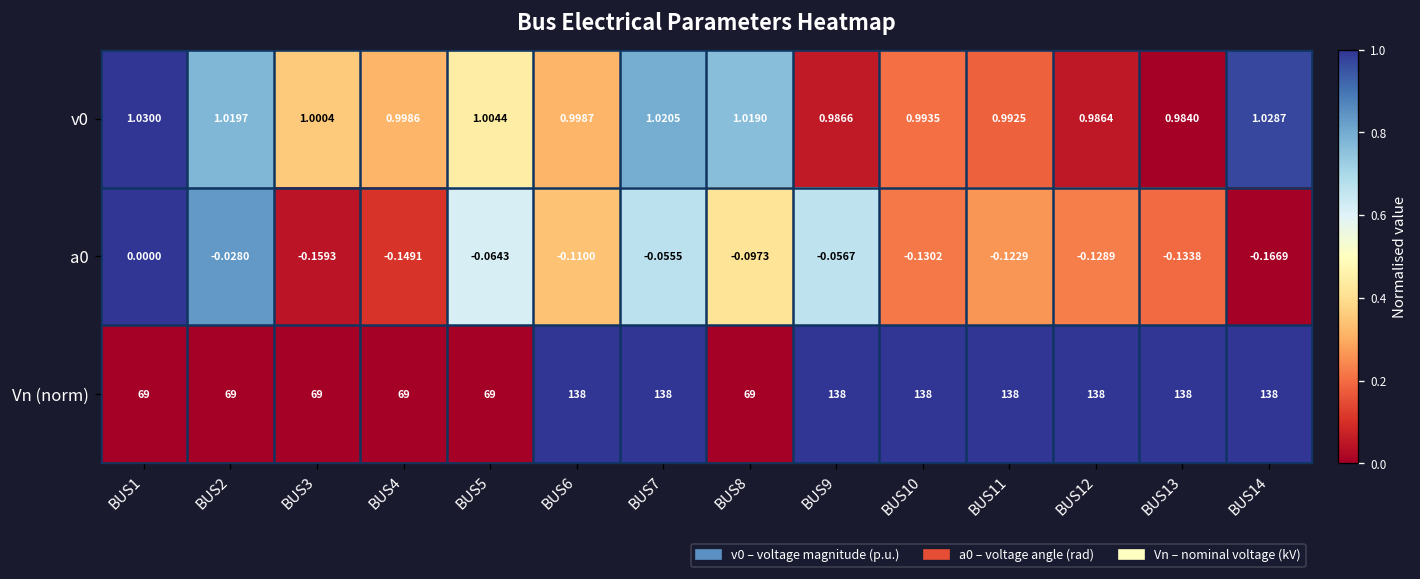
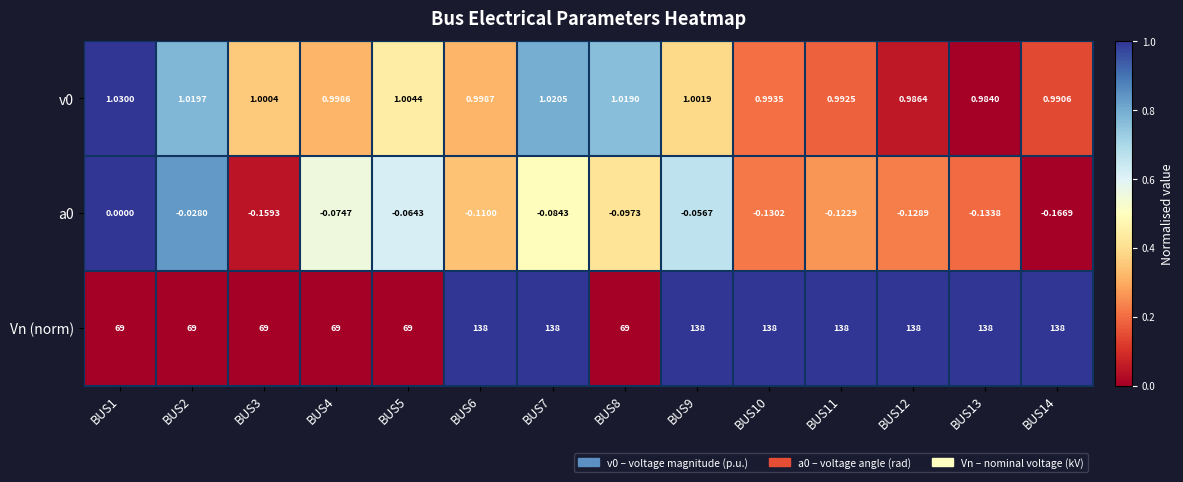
v0, BUS9: 0.9866 -> 1.0019
v0, BUS14: 1.0287 -> 0.9906
a0, BUS4: -0.1491 -> -0.0747
a0, BUS7: -0.0555 -> -0.0843
